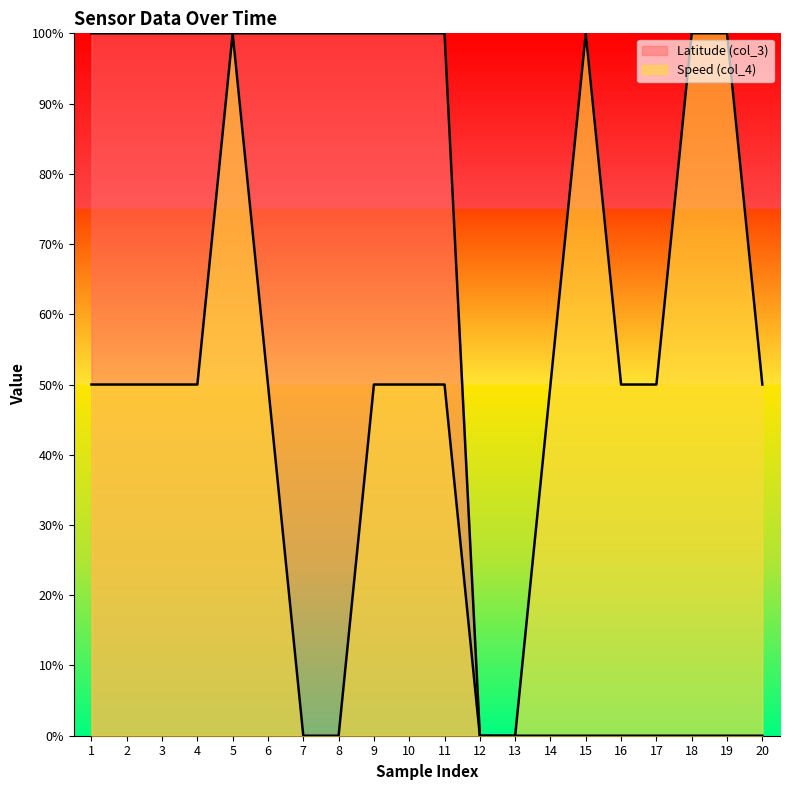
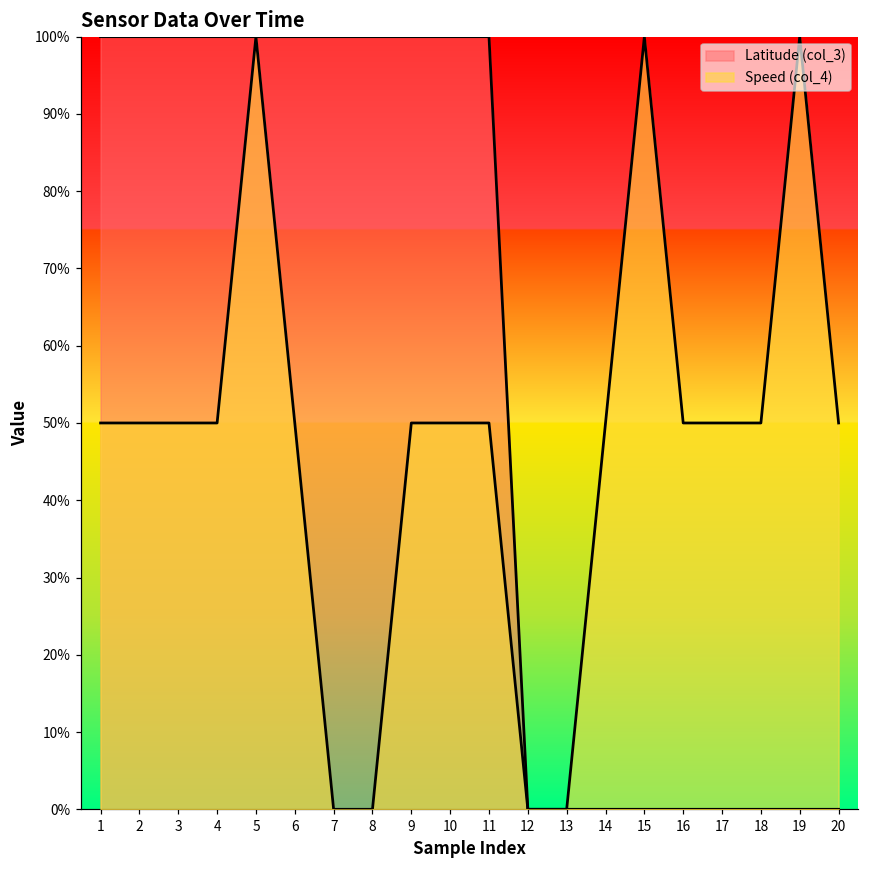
Speed (col_4), 18: 100% -> 50%
